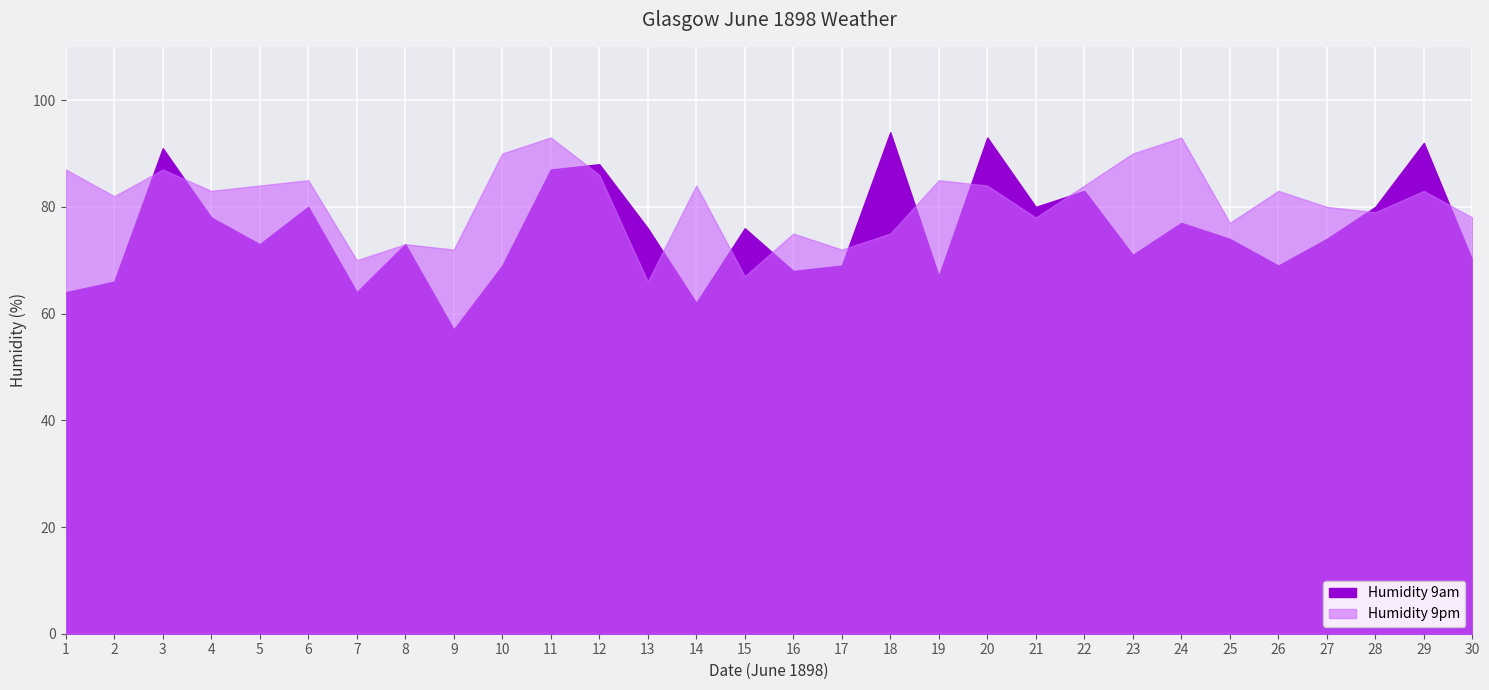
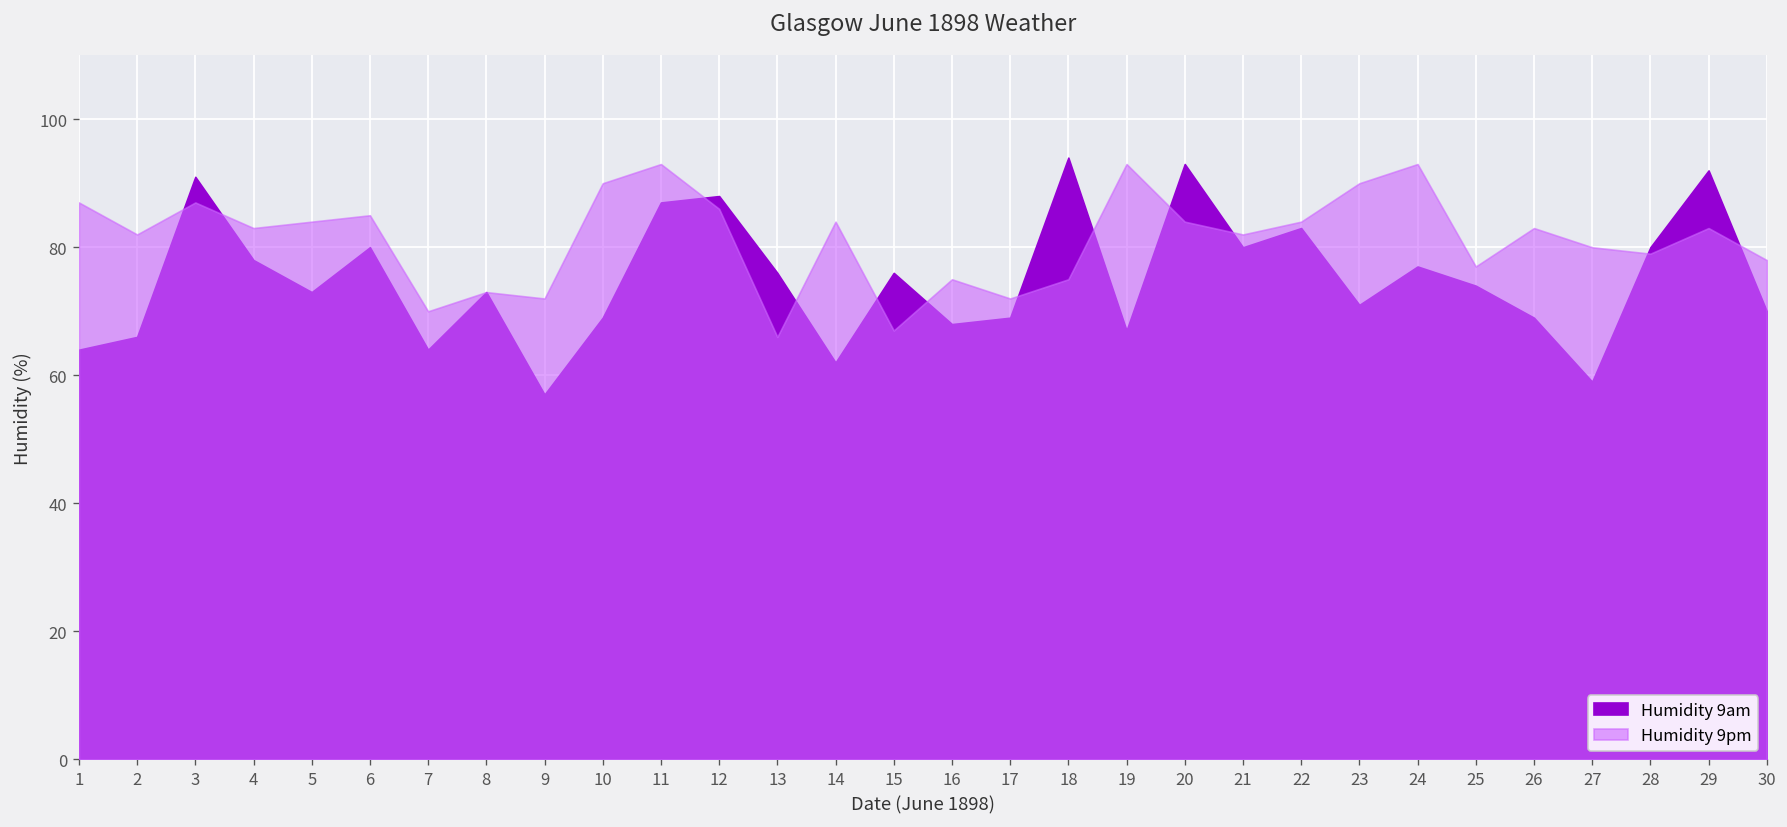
Humidity 9pm, 19: 85 -> 93
Humidity 9pm, 21: 78 -> 82
Humidity 9am, 27: 74 -> 59
